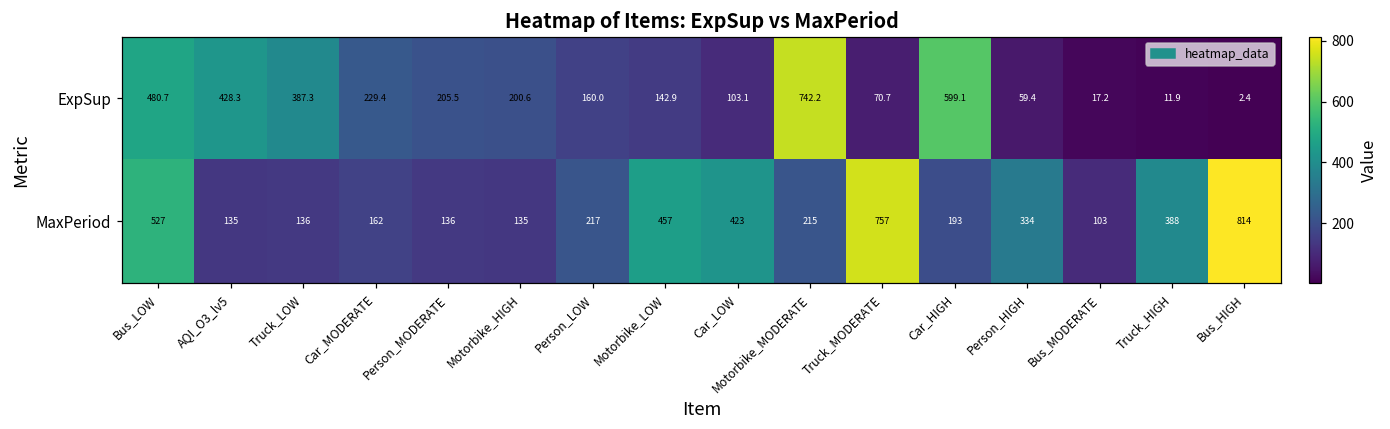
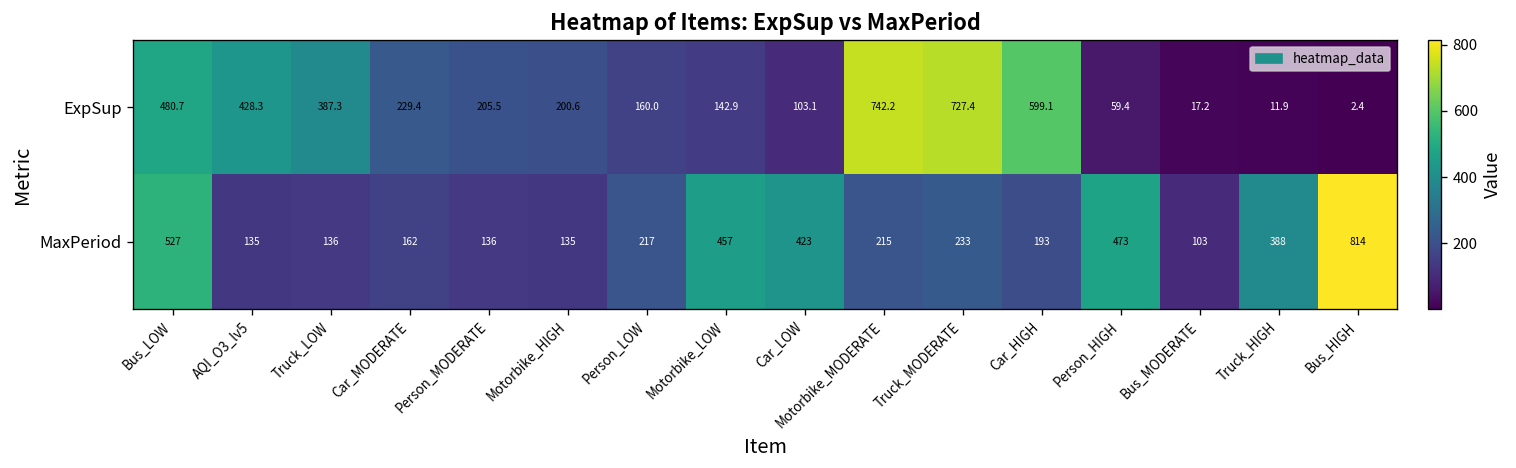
ExpSup, Truck_MODERATE: 70.7 -> 727.4
MaxPeriod, Truck_MODERATE: 757 -> 233
MaxPeriod, Person_HIGH: 334 -> 473
